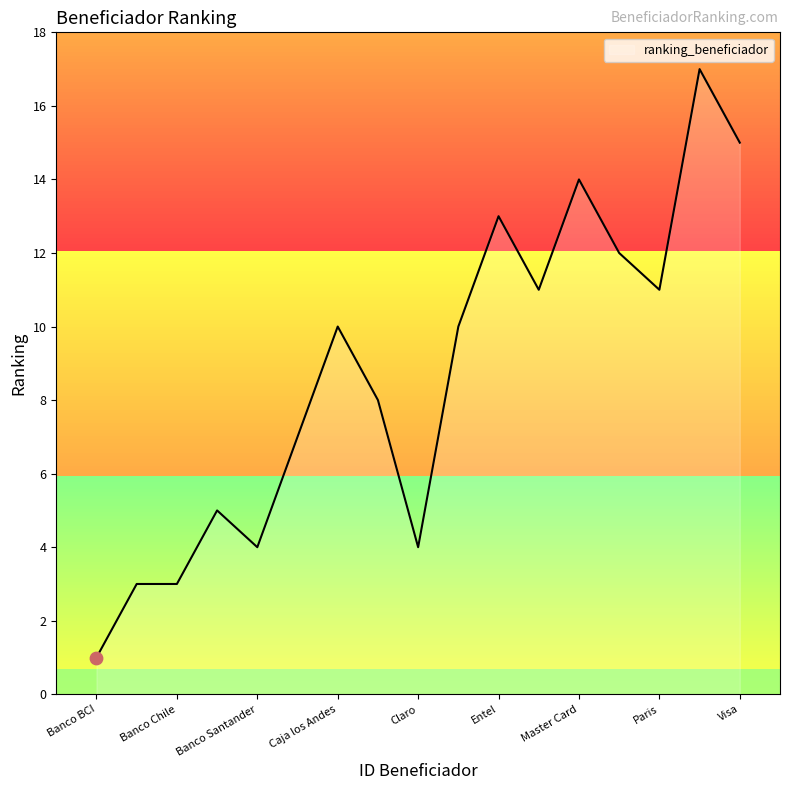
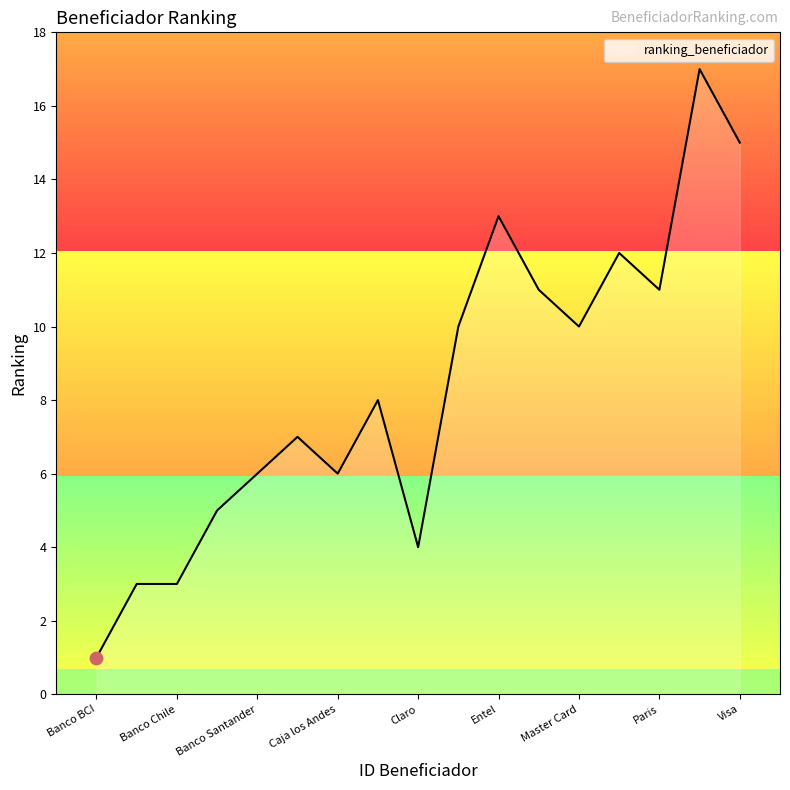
ranking_beneficiador, Banco Santander: 4 -> 6
ranking_beneficiador, Caja los Andes: 10 -> 6
ranking_beneficiador, Master Card: 14 -> 10
